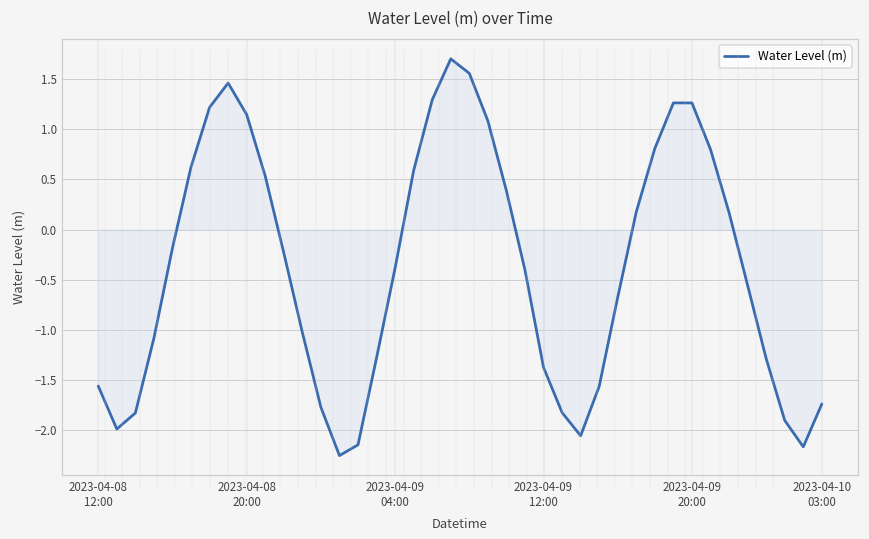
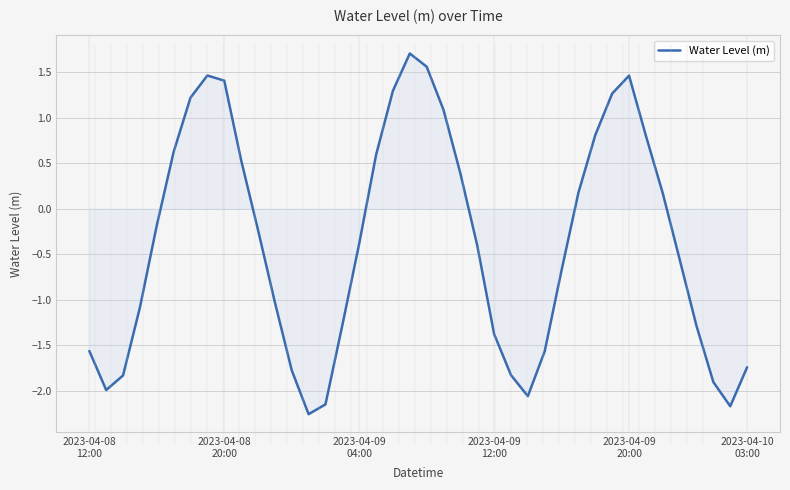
Water Level (m), 2023-04-08 20:00: 1.1 -> 1.4
Water Level (m), 2023-04-09 20:00: 1.3 -> 1.5
